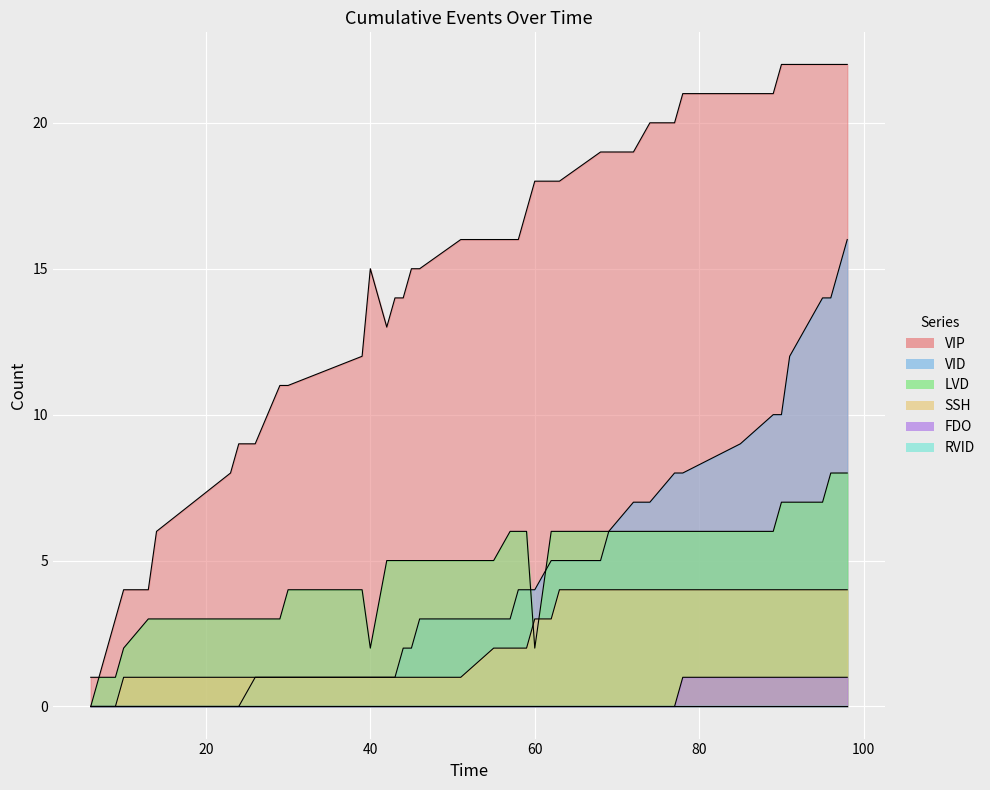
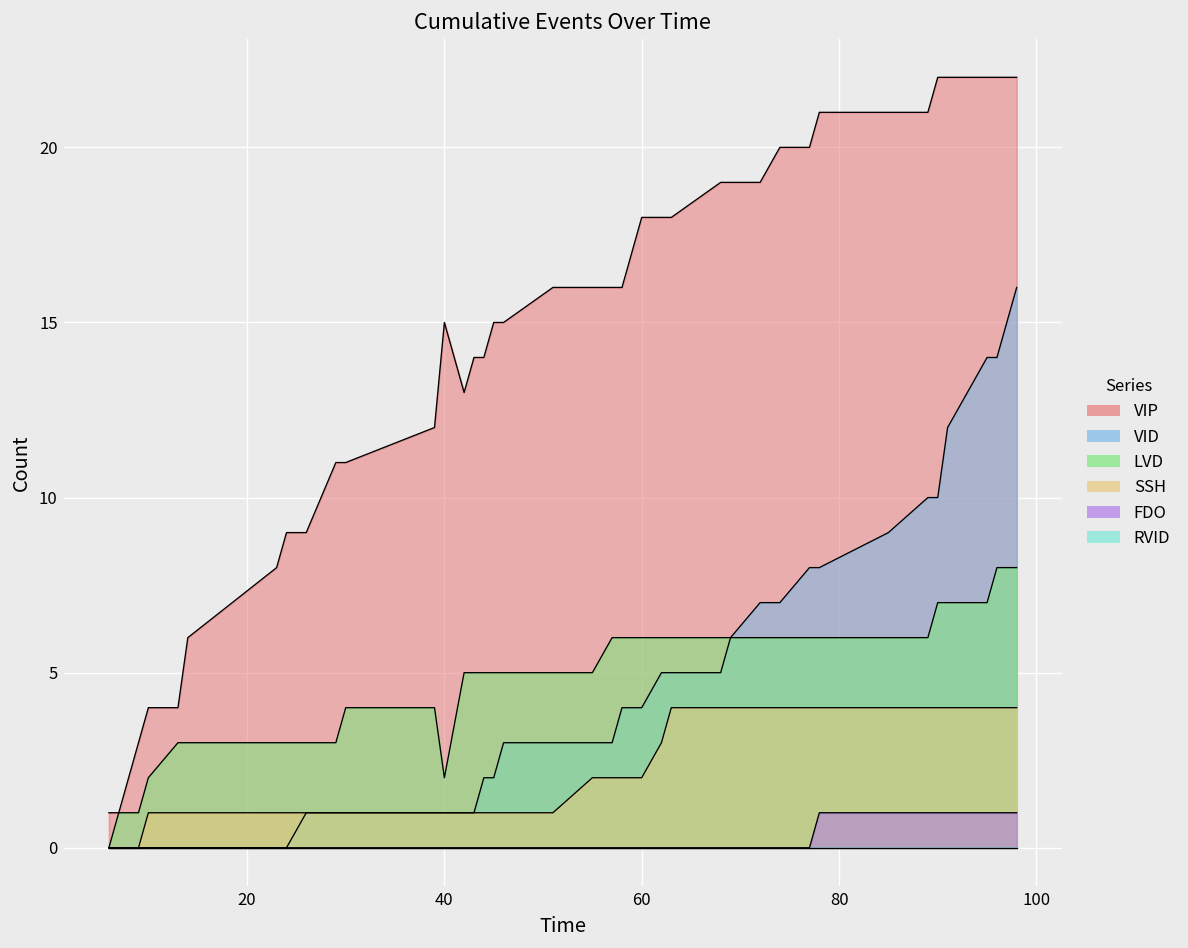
LVD, 60: 2 -> 6
SSH, 60: 3 -> 2
